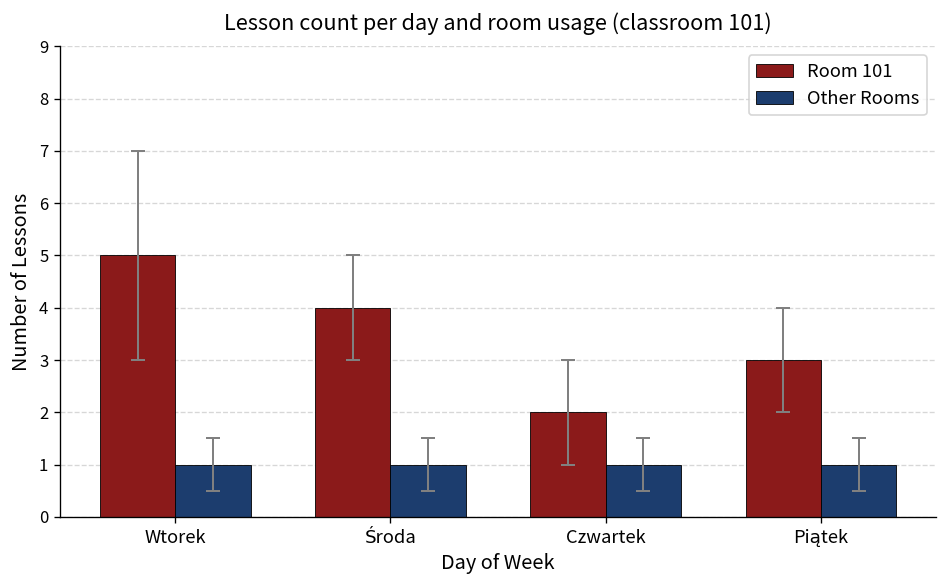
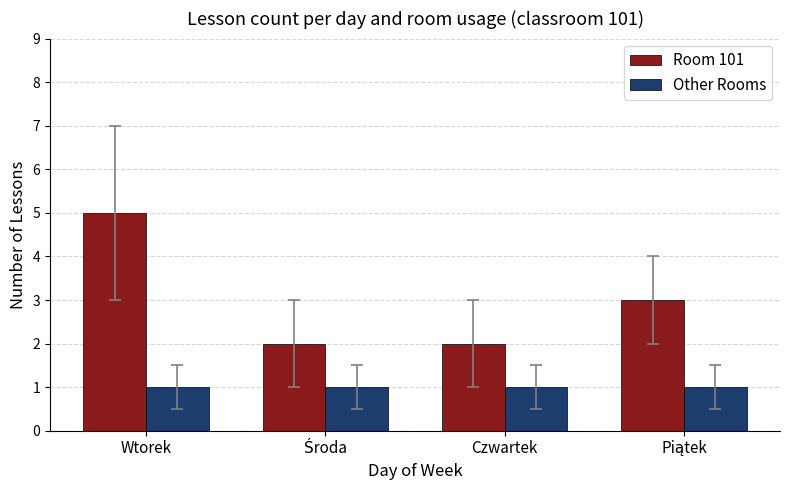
Room 101, Środa: 4.0 -> 2.0
